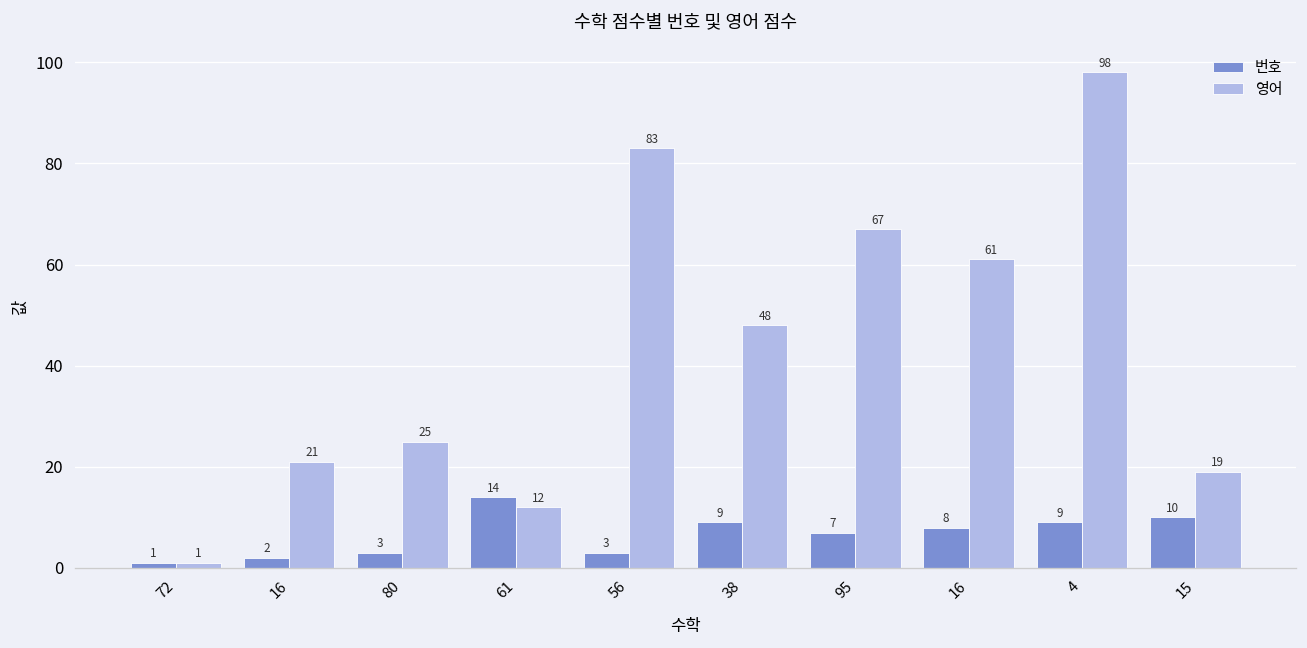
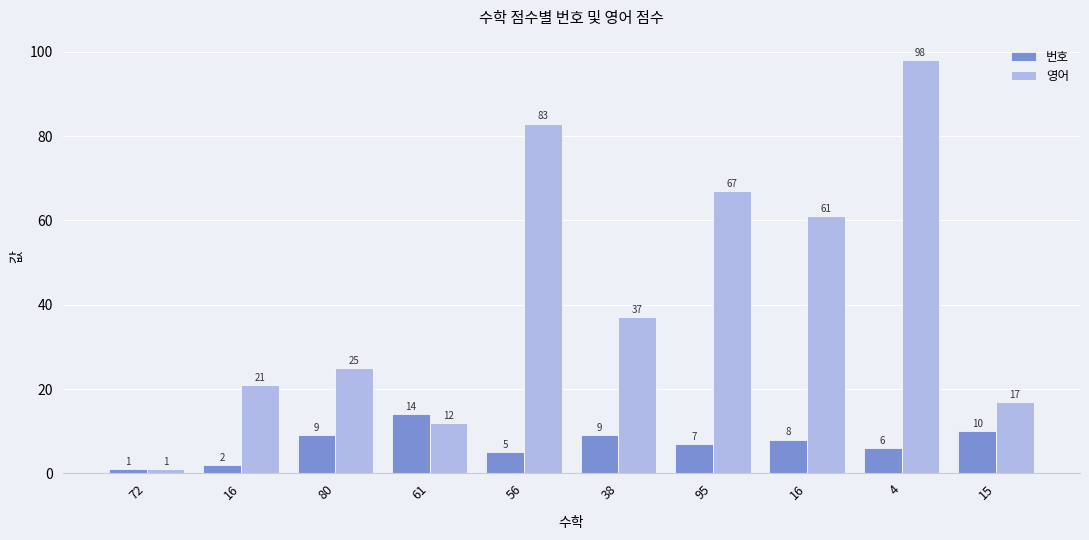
번호, 80: 3 -> 9
번호, 56: 3 -> 5
영어, 38: 48 -> 37
번호, 4: 9 -> 6
영어, 15: 19 -> 17
